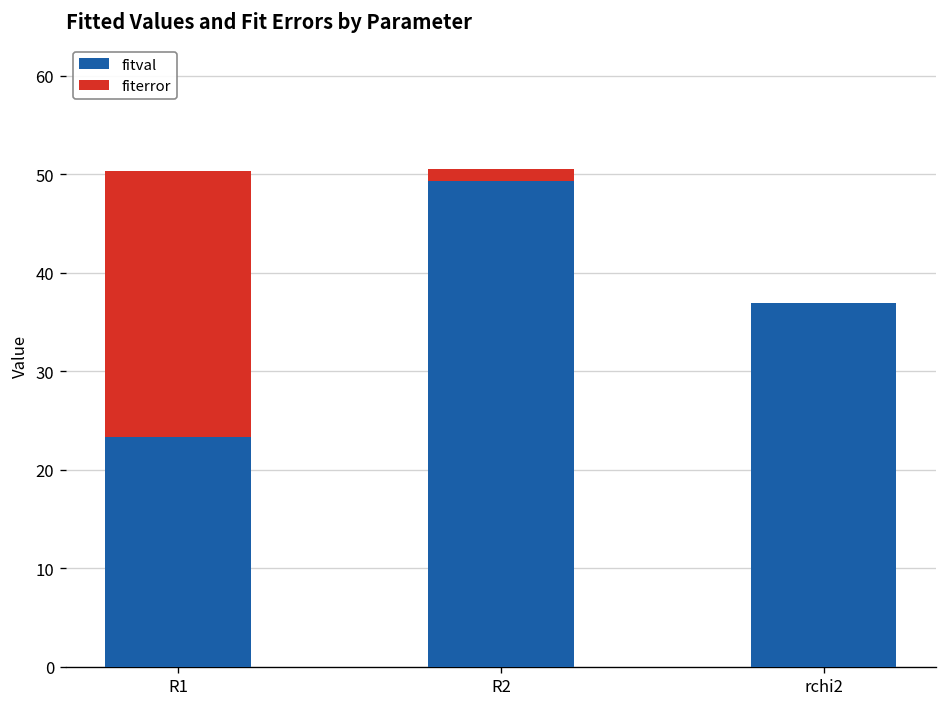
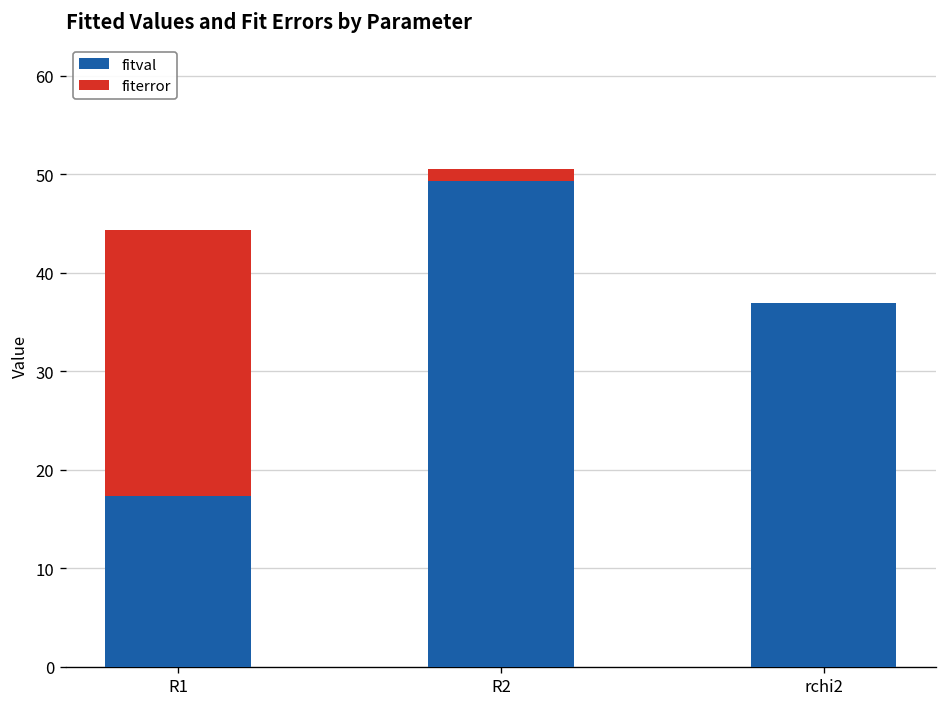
fitval, R1: 23 -> 17
